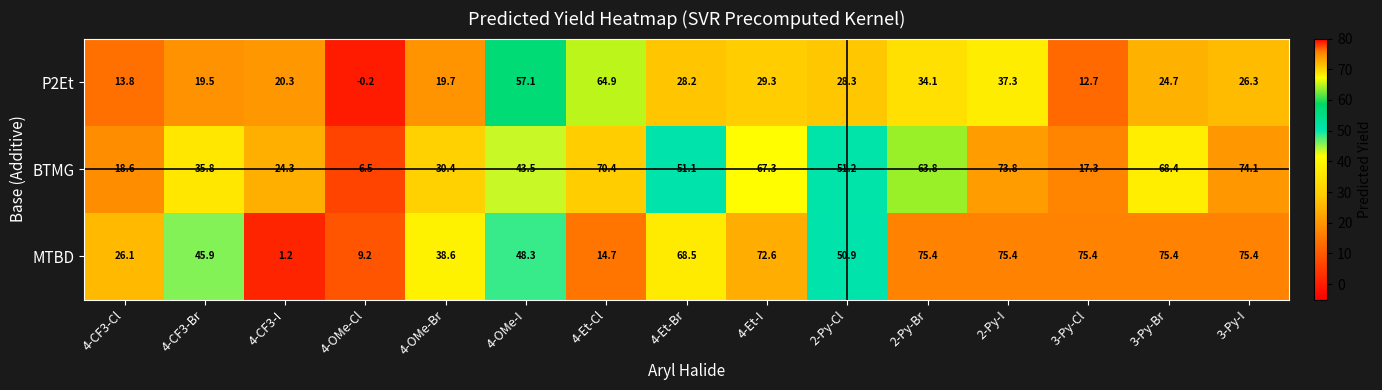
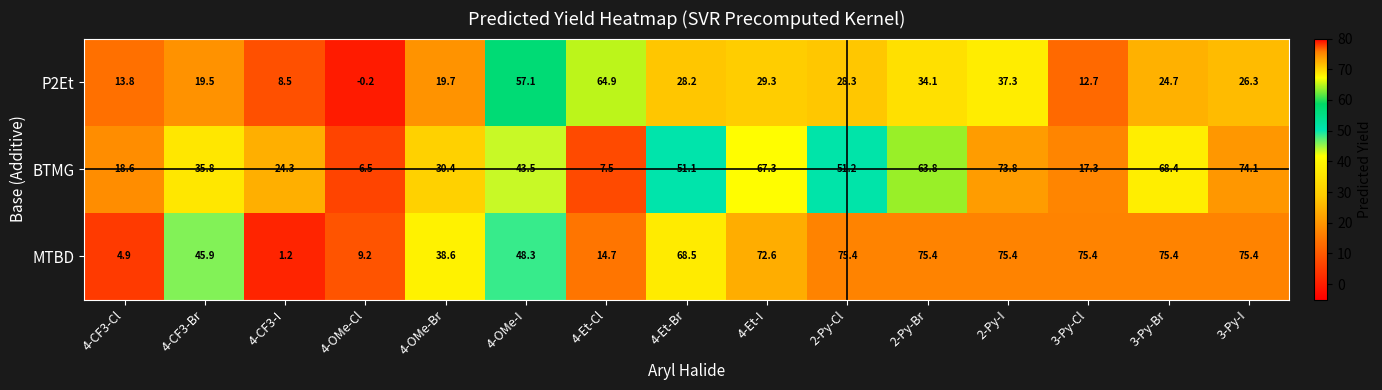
P2Et, 4-CF3-I: 20.3 -> 8.5
BTMG, 4-Et-Cl: 70.4 -> 7.5
MTBD, 4-CF3-Cl: 26.1 -> 4.9
MTBD, 2-Py-Cl: 50.9 -> 75.4
